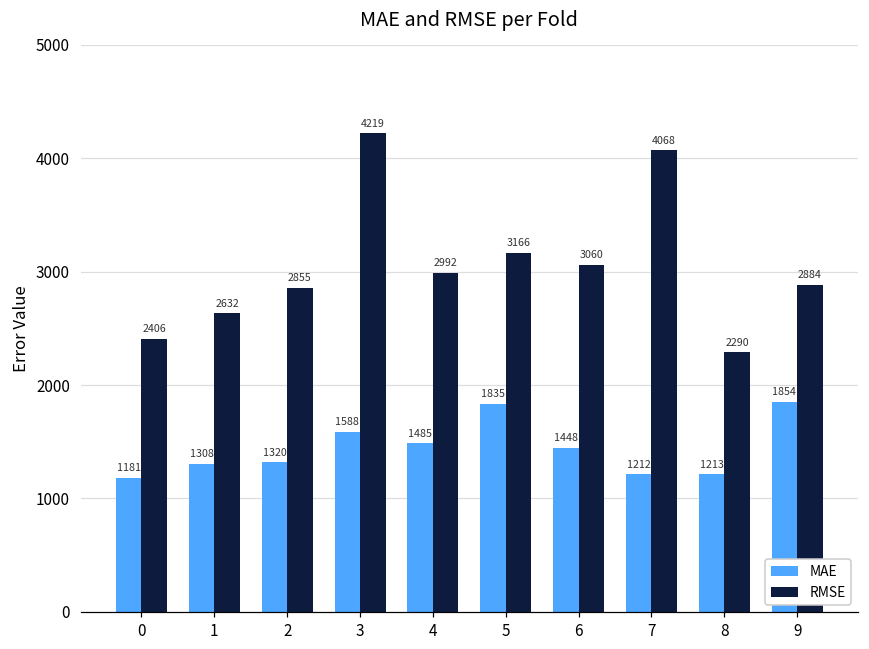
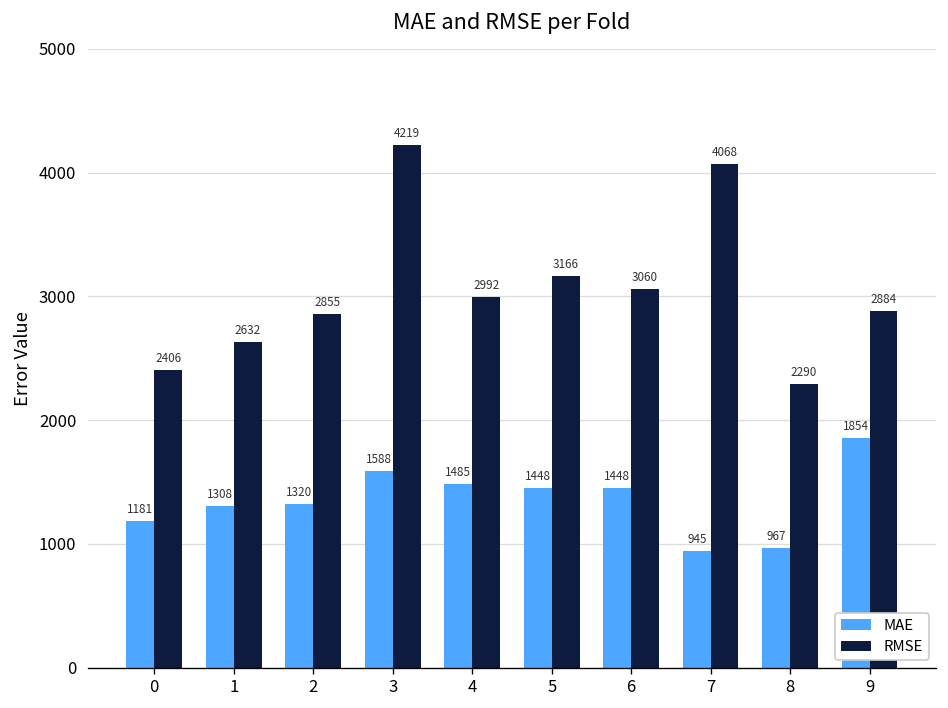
MAE, 5: 1835 -> 1448
MAE, 7: 1212 -> 945
MAE, 8: 1213 -> 967
